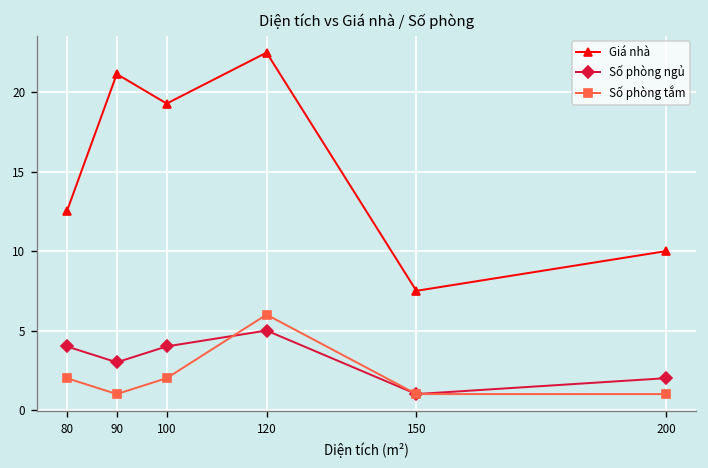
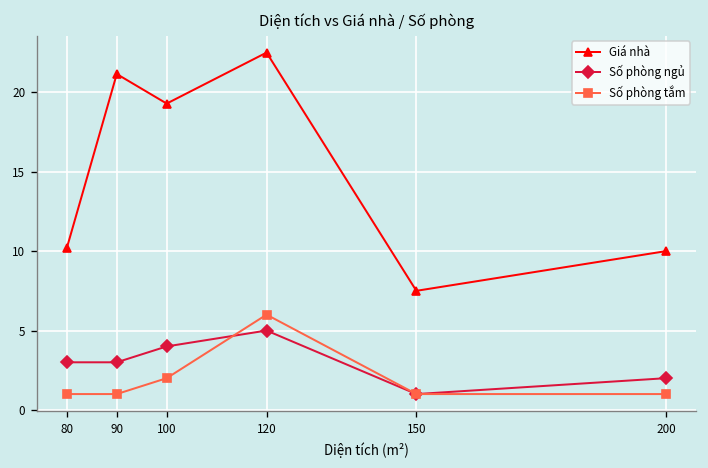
Giá nhà, 80: 12.5 -> 10.2
Số phòng ngủ, 80: 4 -> 3
Số phòng tắm, 80: 2 -> 1
